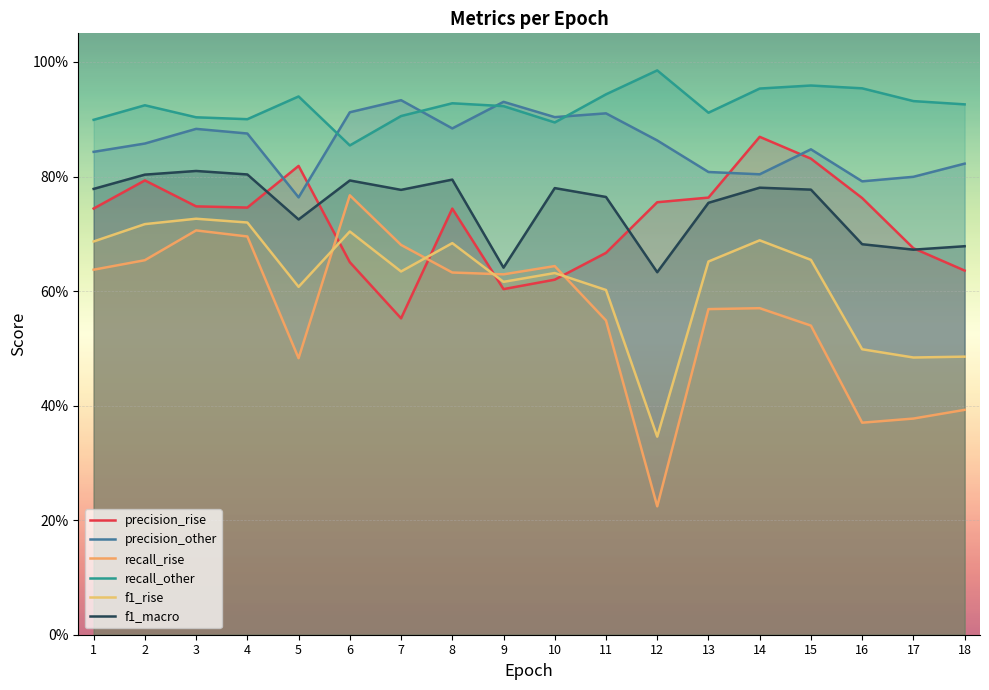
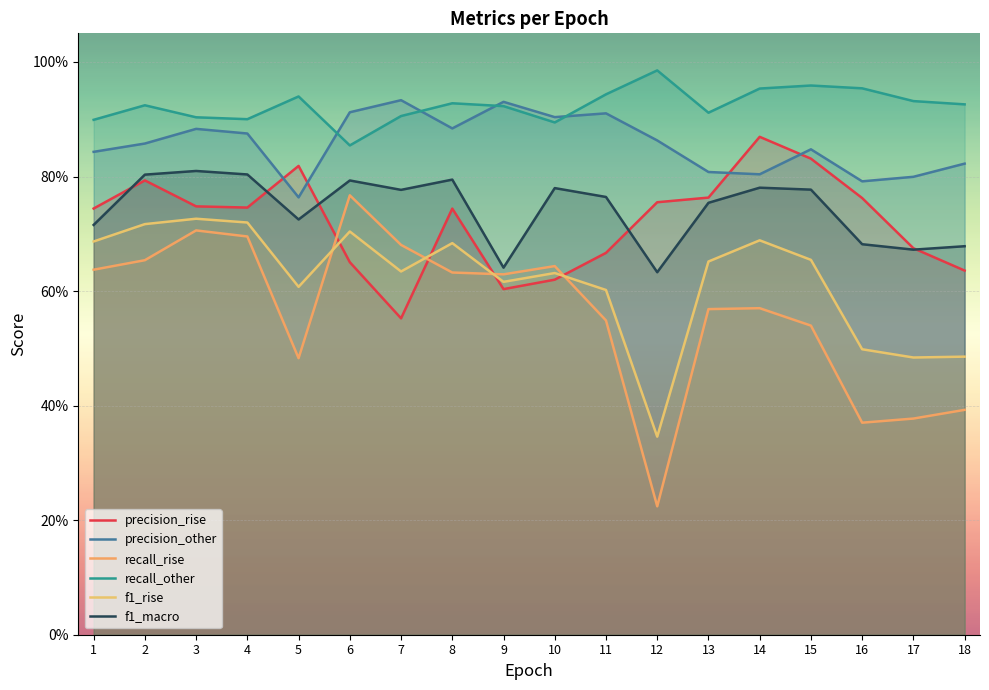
f1_macro, 1: 78% -> 72%
